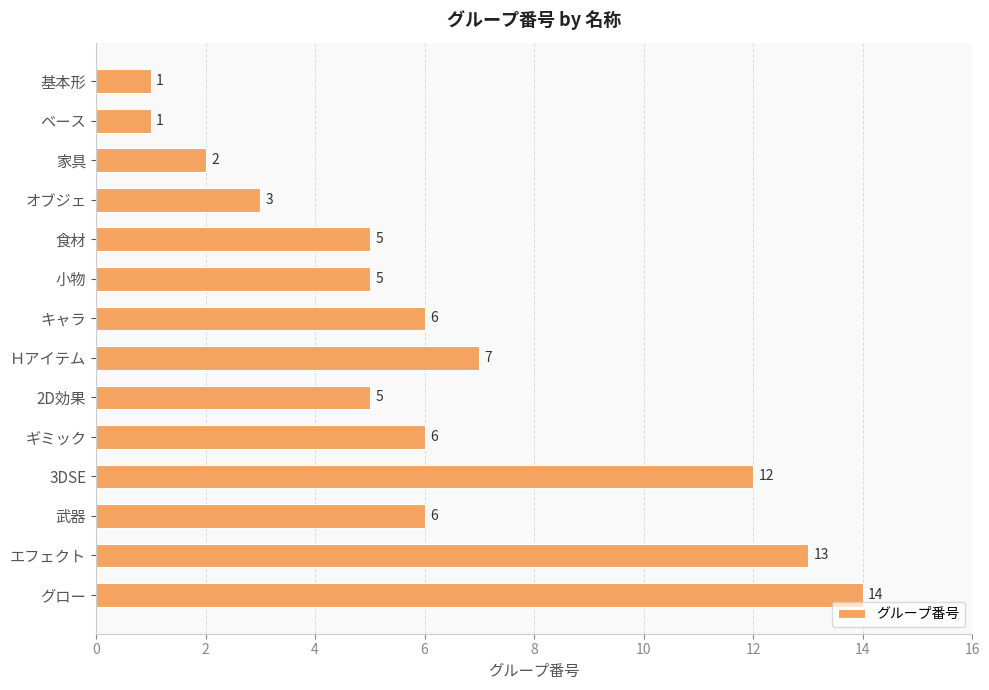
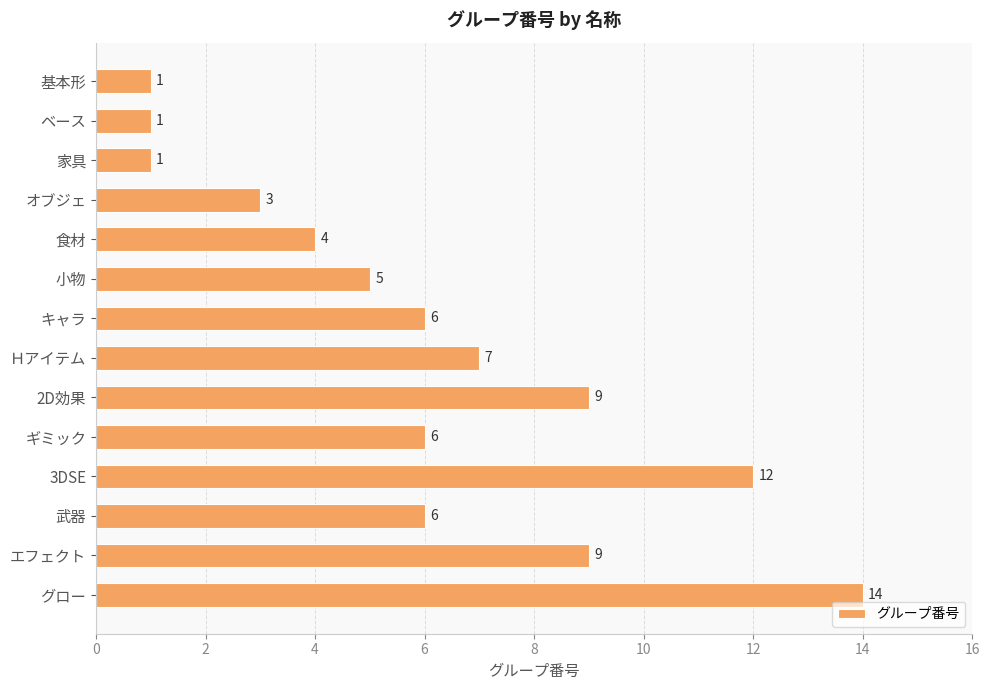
家具: 2 -> 1
食材: 5 -> 4
2D効果: 5 -> 9
エフェクト: 13 -> 9
